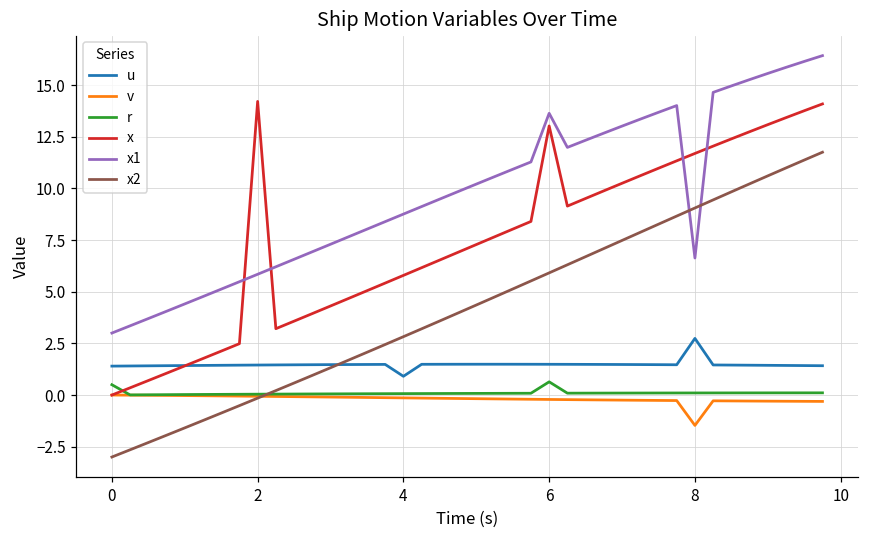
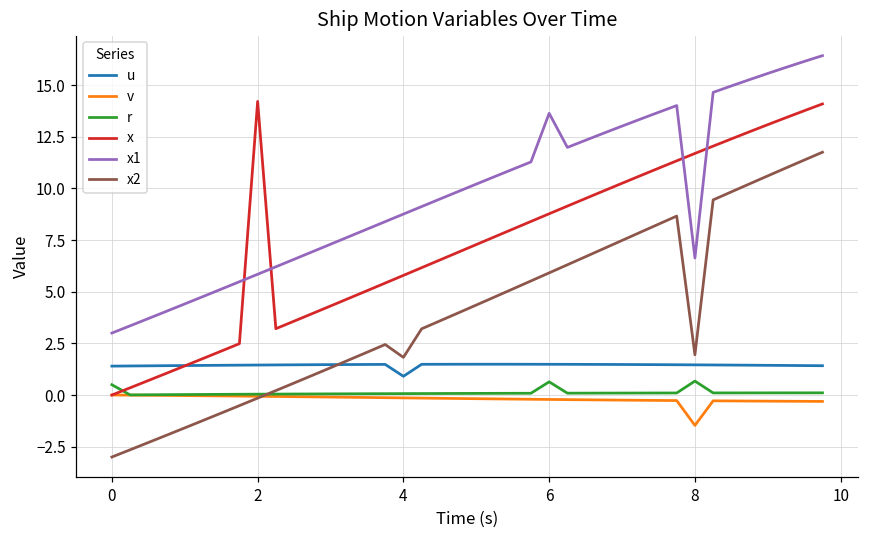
x2, 4: 2.8 -> 1.8
x, 6: 13.0 -> 8.8
u, 8: 2.7 -> 1.5
r, 8: 0.1 -> 0.7
x2, 8: 9.1 -> 1.9
